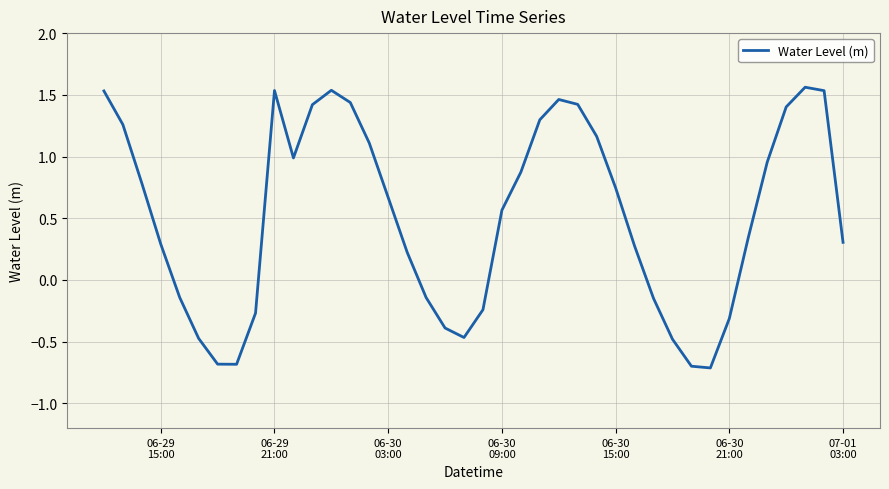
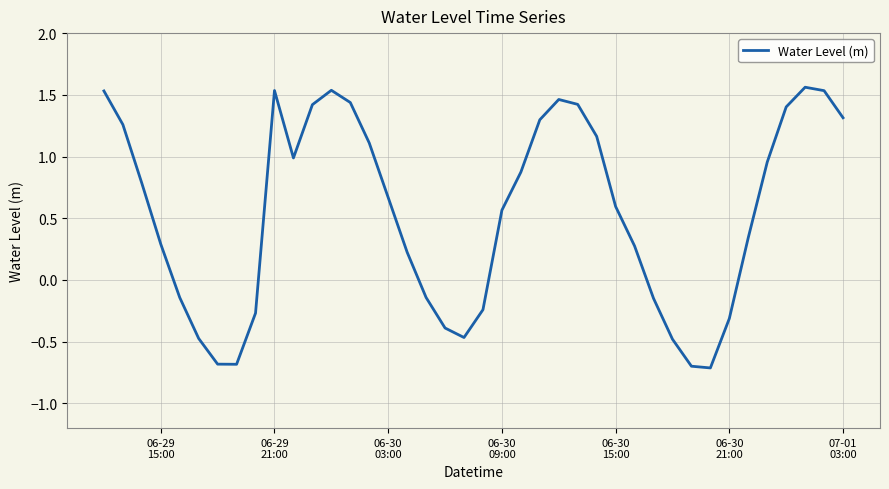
06-30 15:00: 0.75 -> 0.60
07-01 03:00: 0.30 -> 1.31
